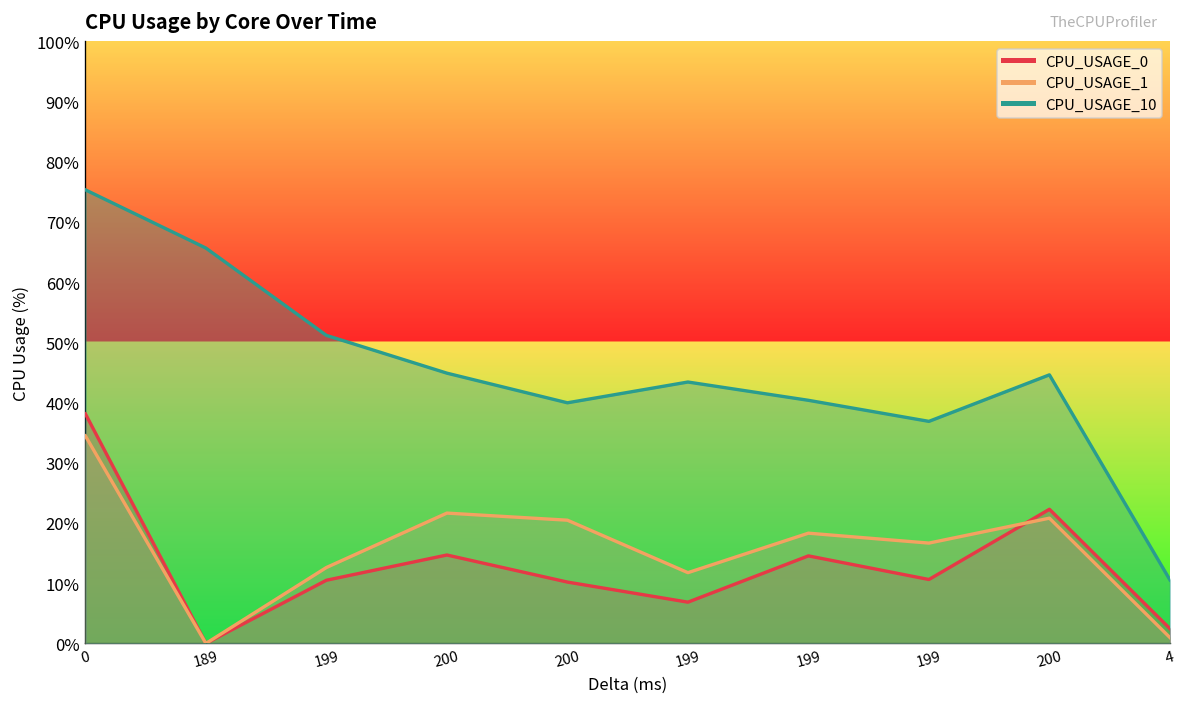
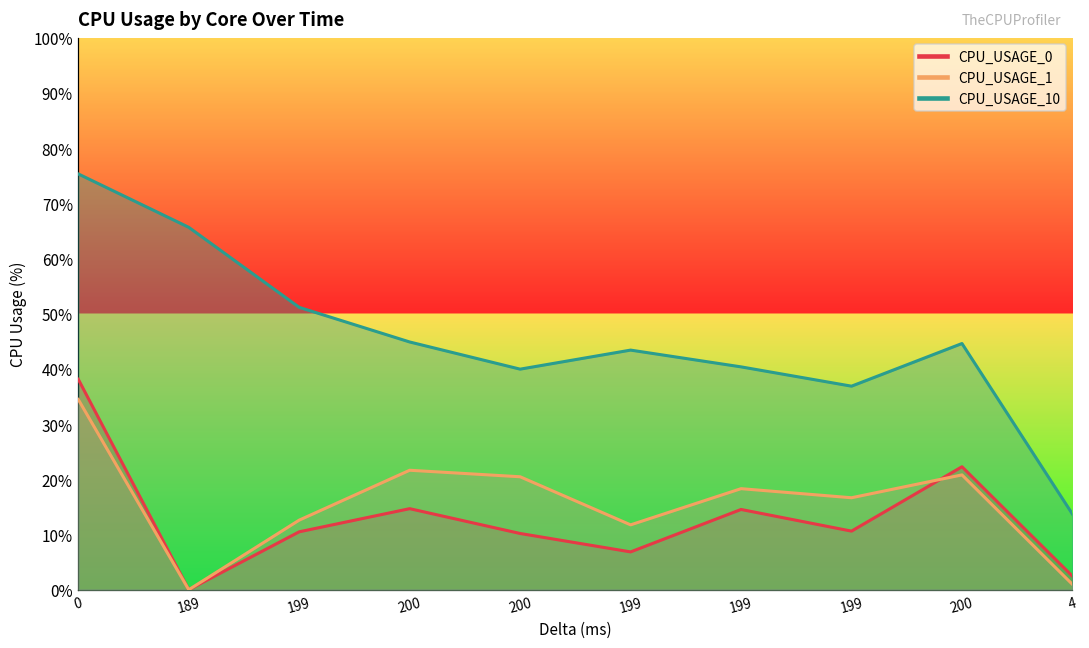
CPU_USAGE_10, 4: 11% -> 14%
